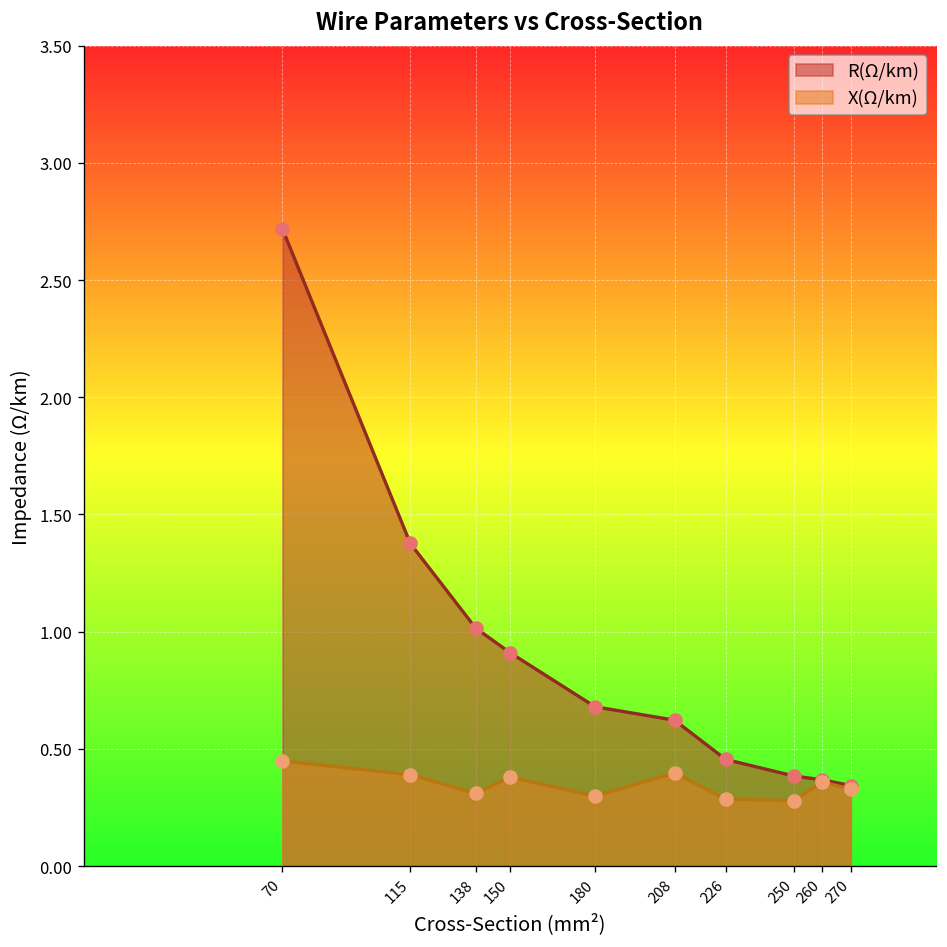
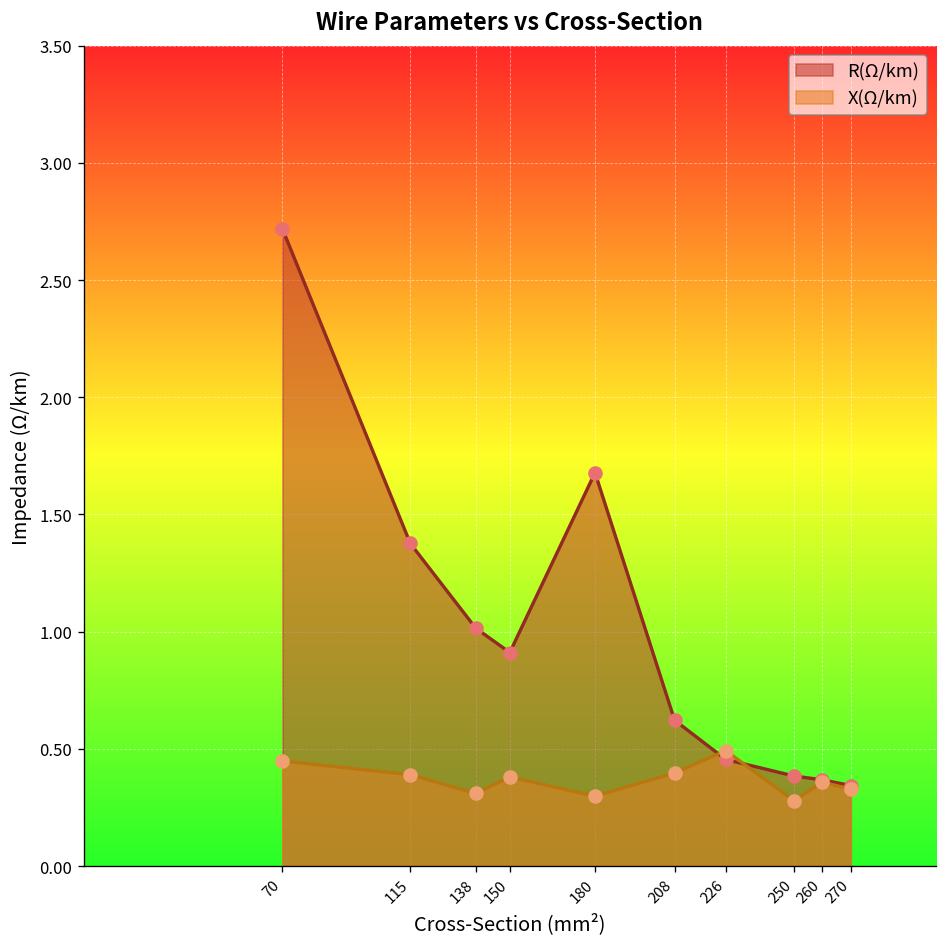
R(Ω/km), 180: 0.68 -> 1.68
X(Ω/km), 226: 0.29 -> 0.49
